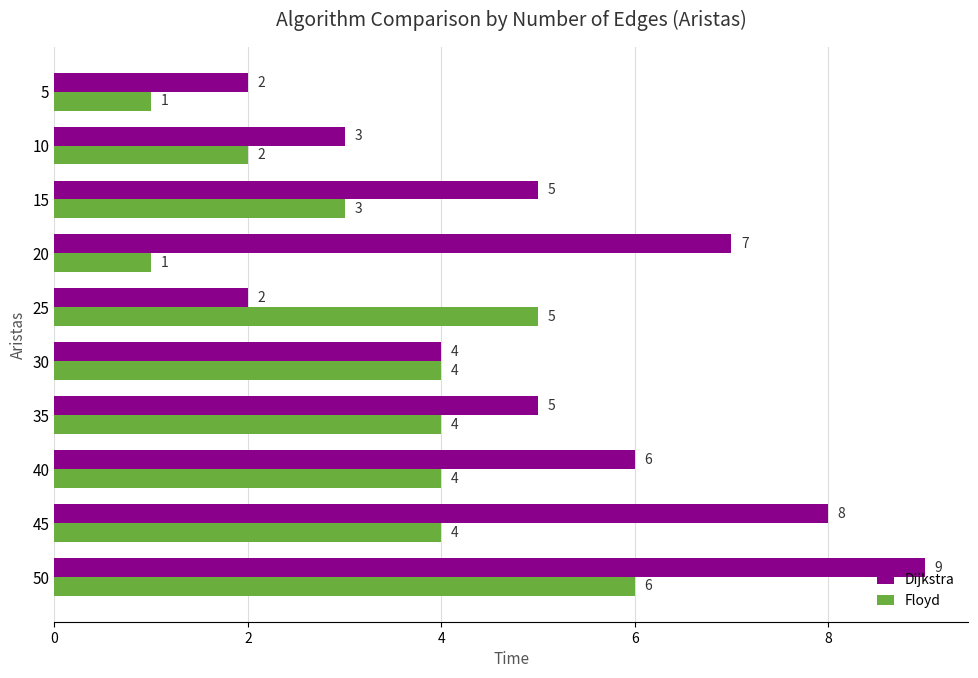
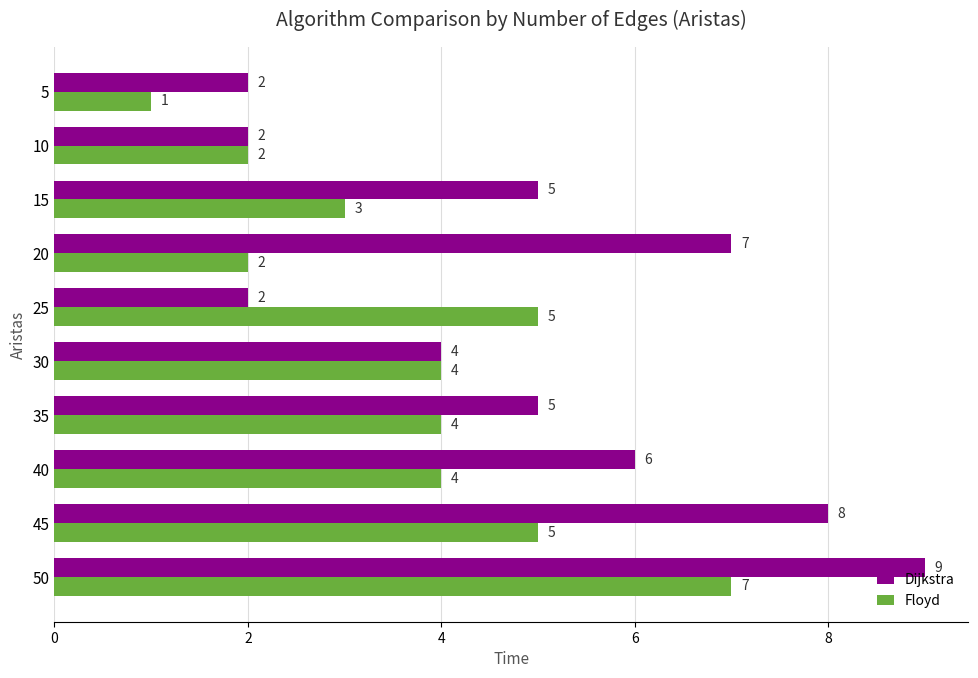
Dijkstra, 10: 3 -> 2
Floyd, 20: 1 -> 2
Floyd, 45: 4 -> 5
Floyd, 50: 6 -> 7
